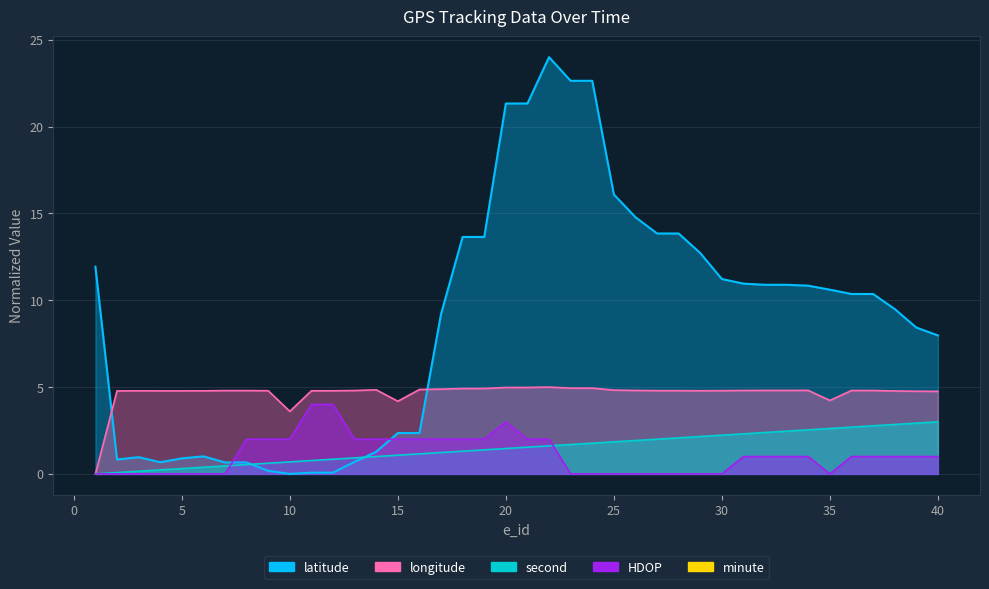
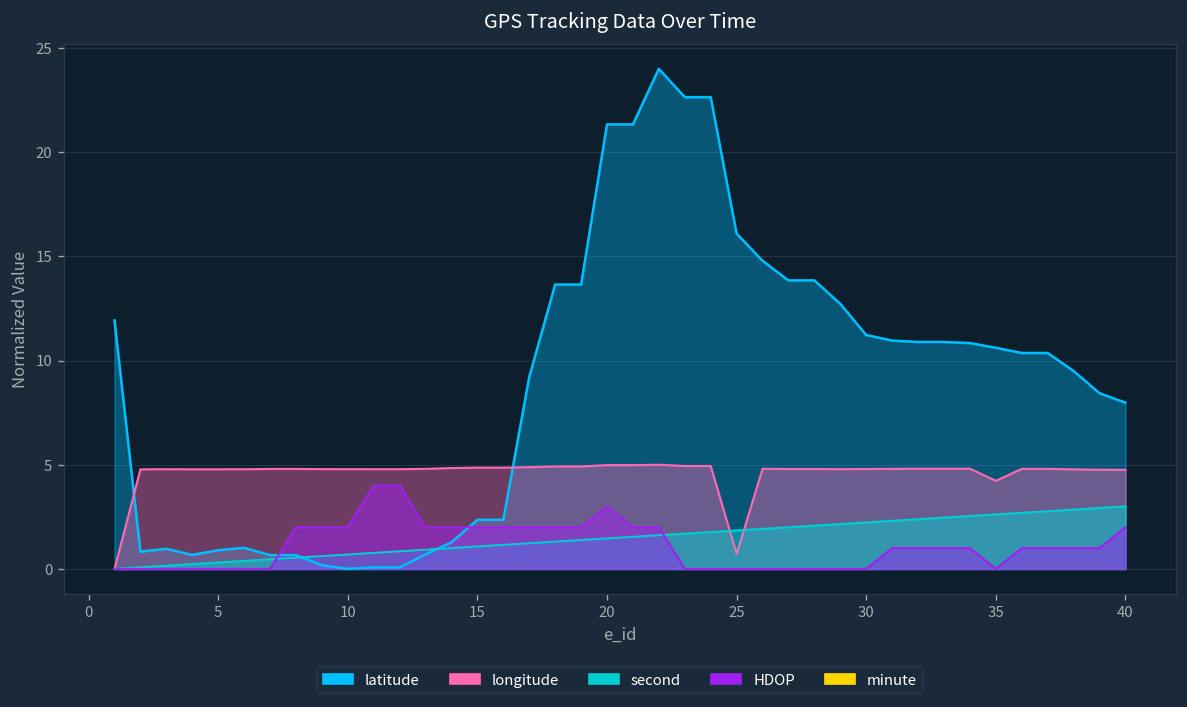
longitude, 10: 3.6 -> 4.8
longitude, 15: 4.2 -> 4.9
longitude, 25: 4.8 -> 0.7
HDOP, 40: 1.0 -> 2.0
